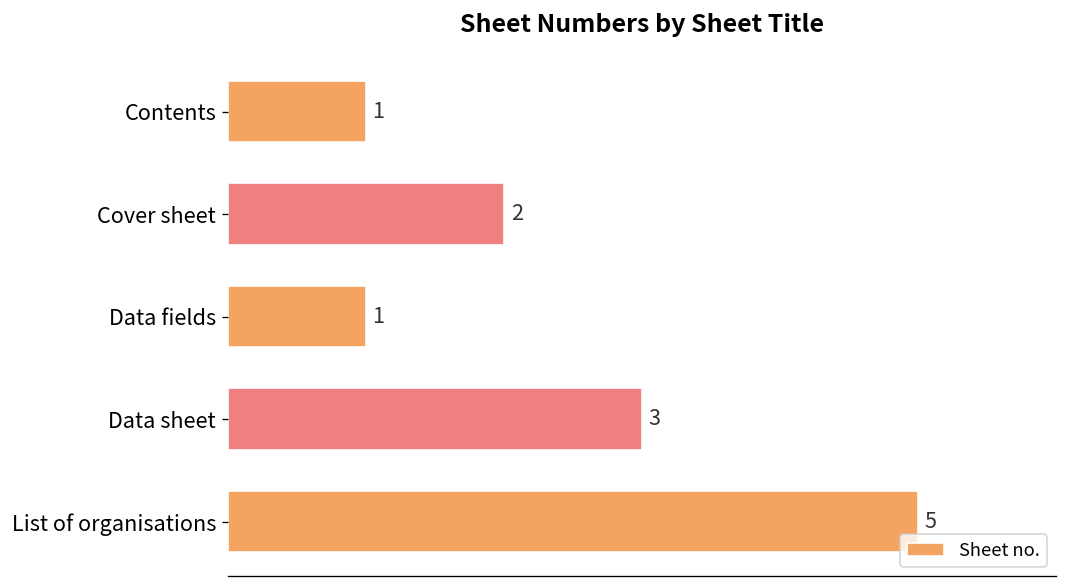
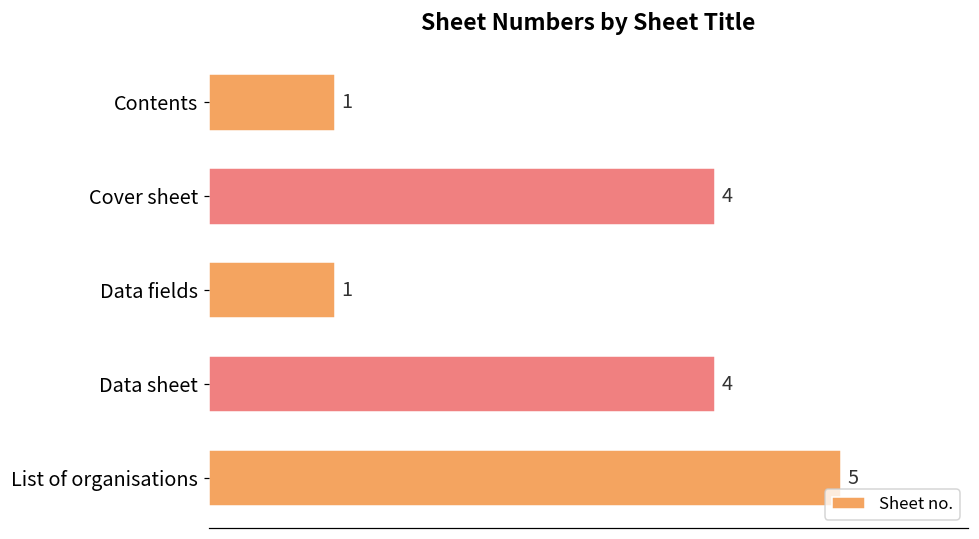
Cover sheet: 2 -> 4
Data sheet: 3 -> 4
